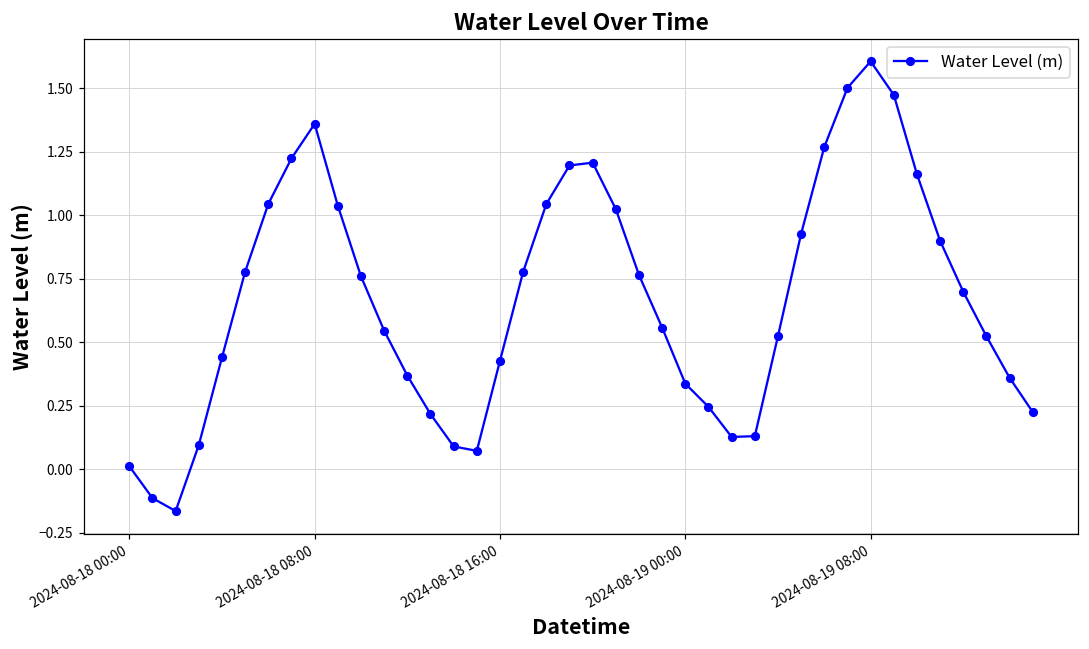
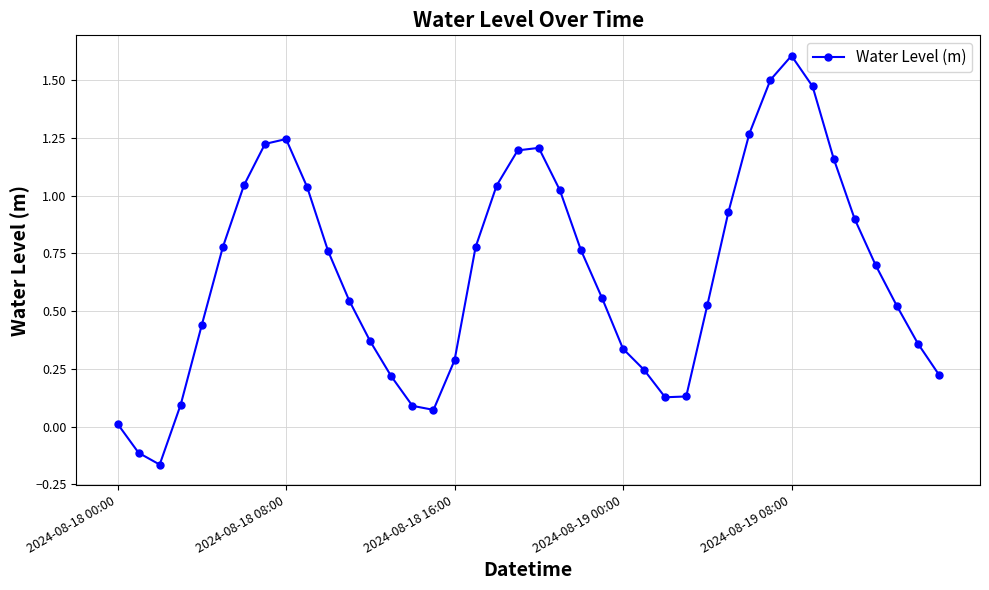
2024-08-18 08:00: 1.36 -> 1.24
2024-08-18 16:00: 0.43 -> 0.29
